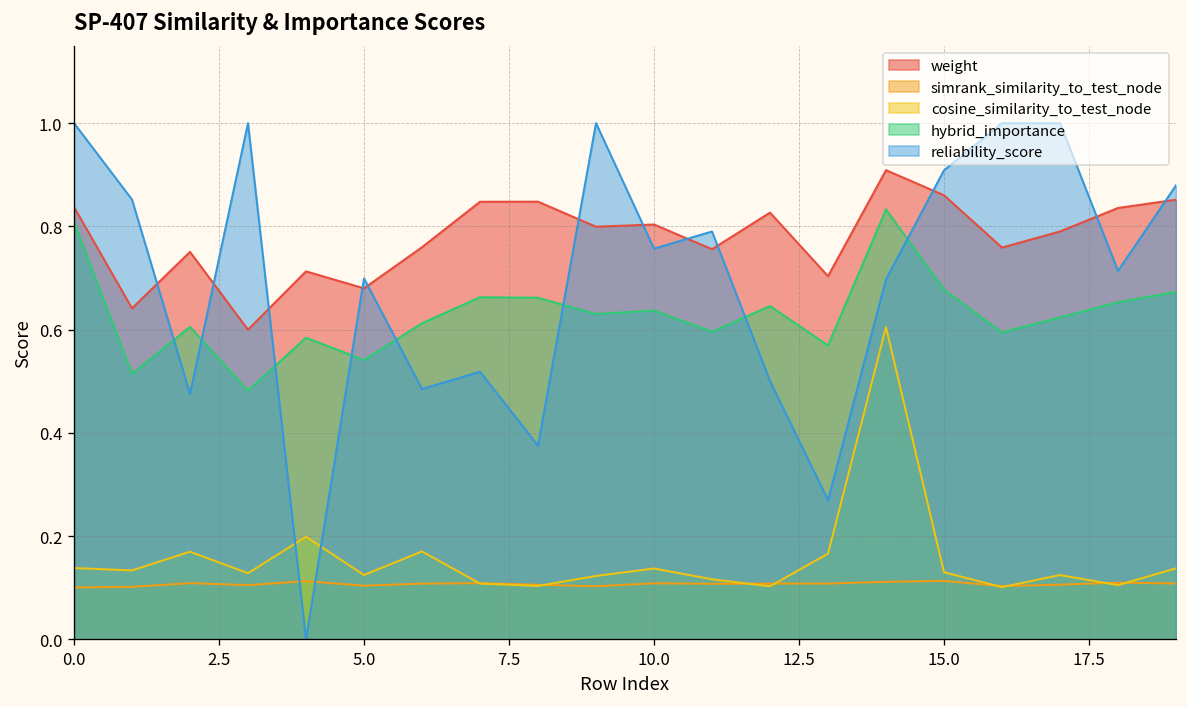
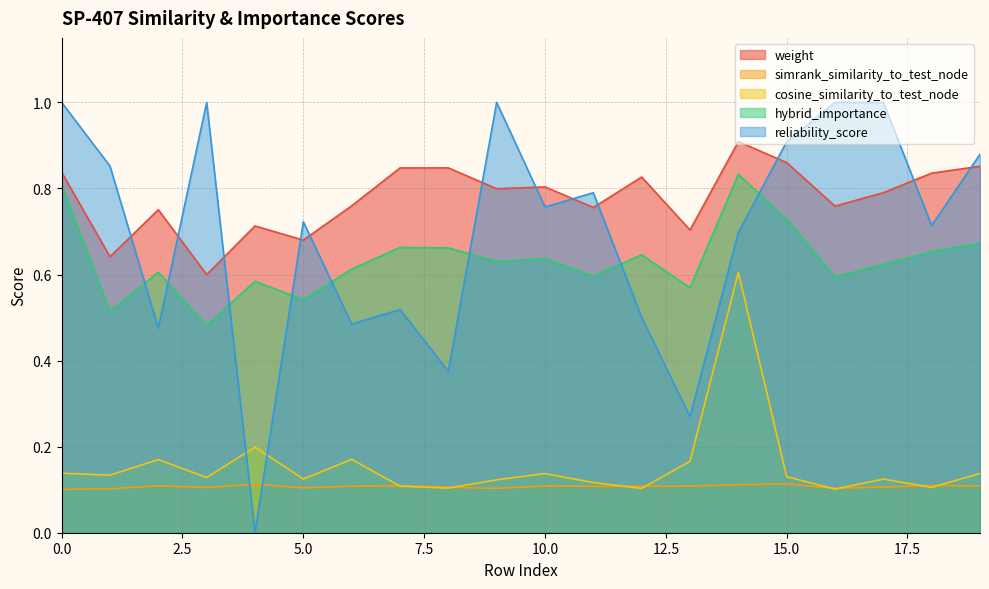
reliability_score, 5.0: 0.70 -> 0.72
hybrid_importance, 15.0: 0.68 -> 0.73
